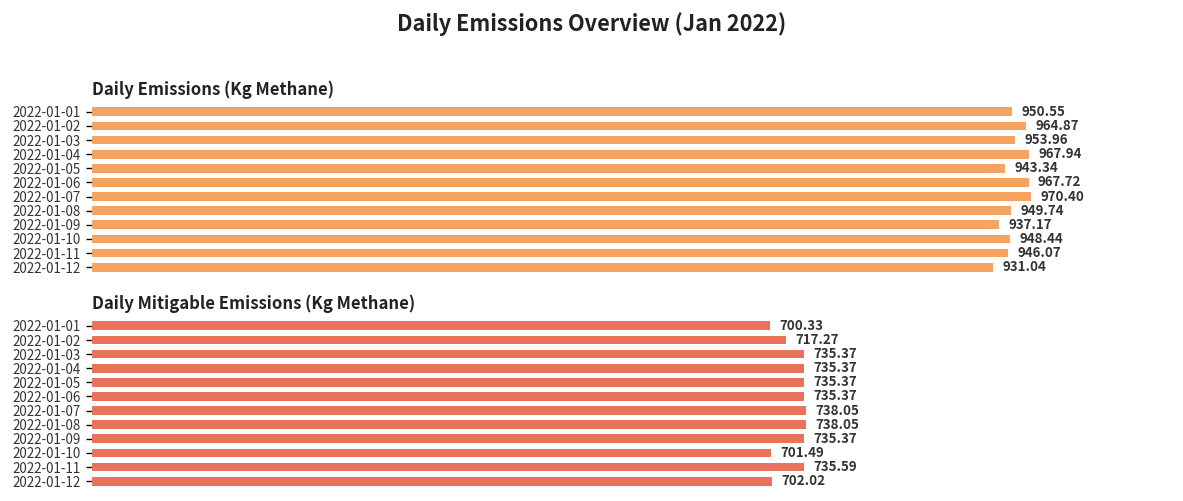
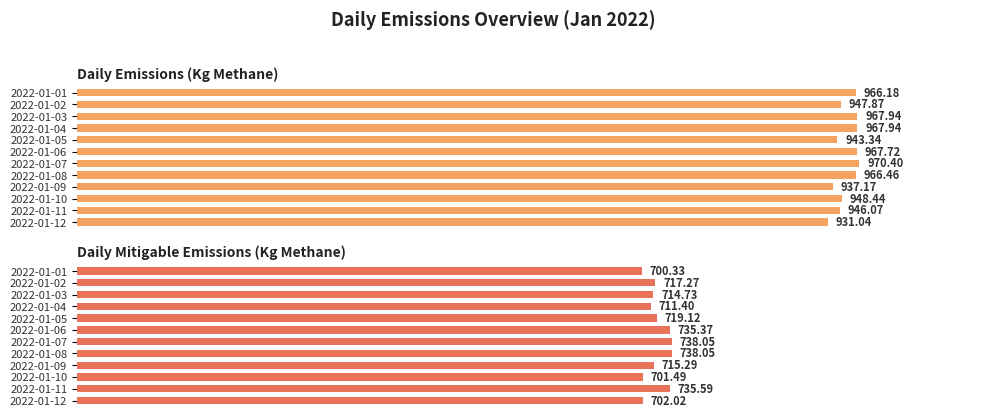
Daily Emissions (Kg Methane), 2022-01-01: 950.55 -> 966.18
Daily Emissions (Kg Methane), 2022-01-02: 964.87 -> 947.87
Daily Emissions (Kg Methane), 2022-01-03: 953.96 -> 967.94
Daily Emissions (Kg Methane), 2022-01-08: 949.74 -> 966.46
Daily Mitigable Emissions (Kg Methane), 2022-01-03: 735.37 -> 714.73
Daily Mitigable Emissions (Kg Methane), 2022-01-04: 735.37 -> 711.40
Daily Mitigable Emissions (Kg Methane), 2022-01-05: 735.37 -> 719.12
Daily Mitigable Emissions (Kg Methane), 2022-01-09: 735.37 -> 715.29
